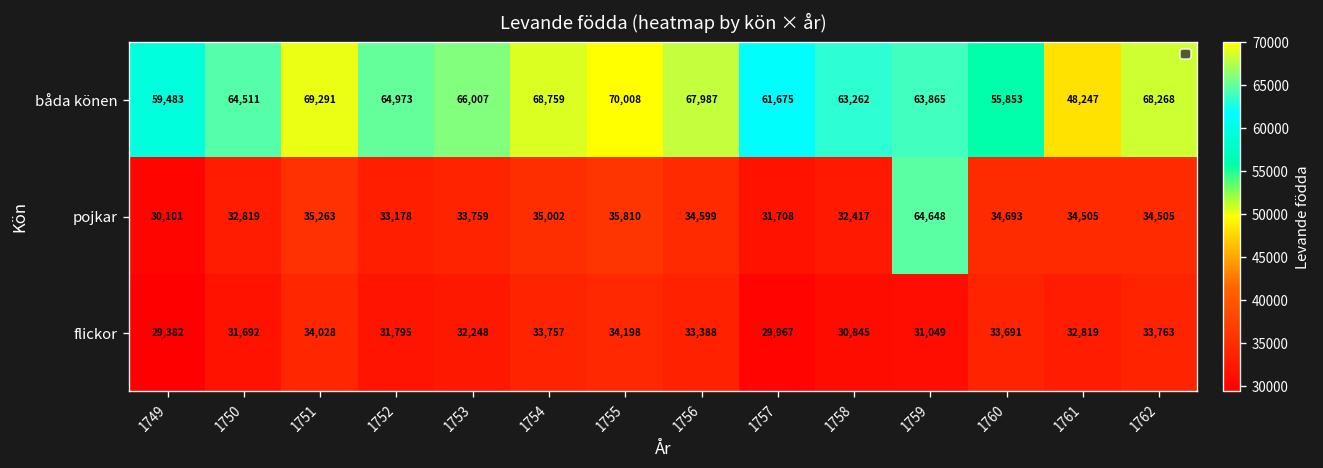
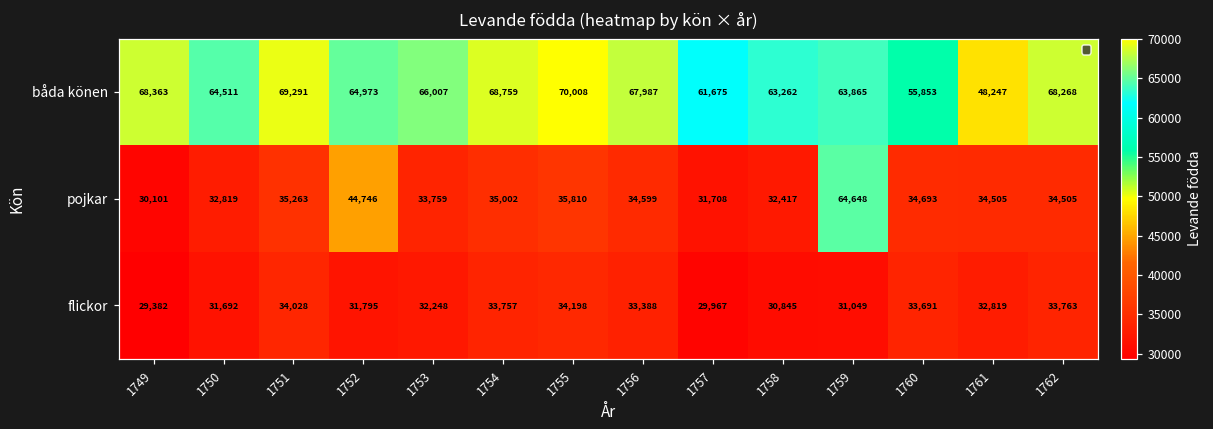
båda könen, 1749: 59,483 -> 68,363
pojkar, 1752: 33,178 -> 44,746
